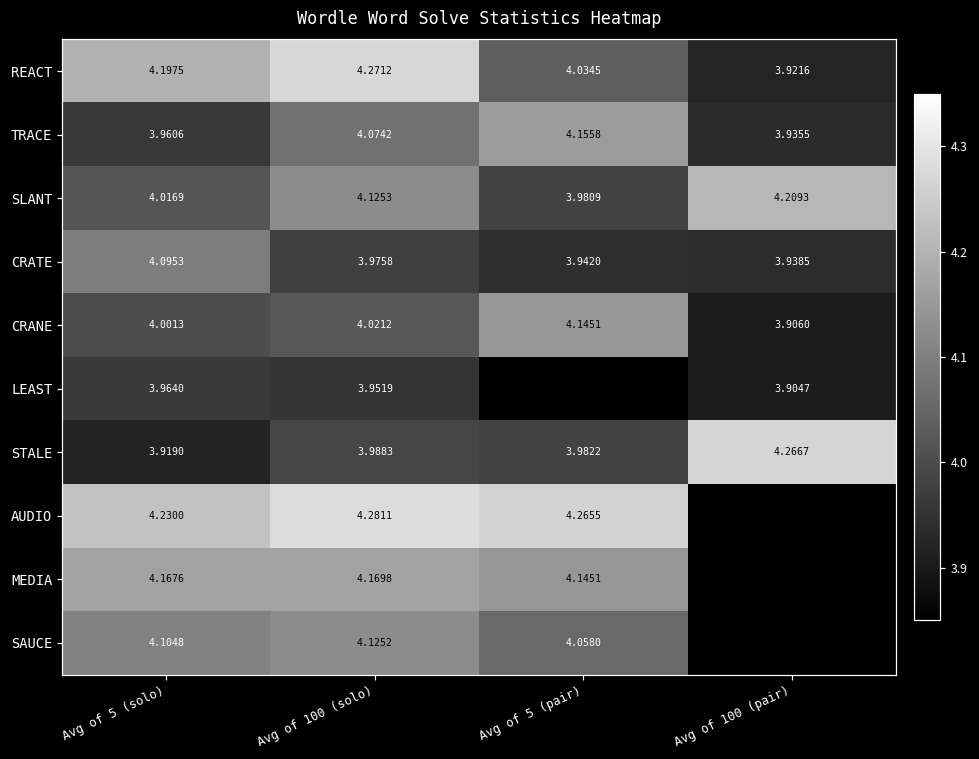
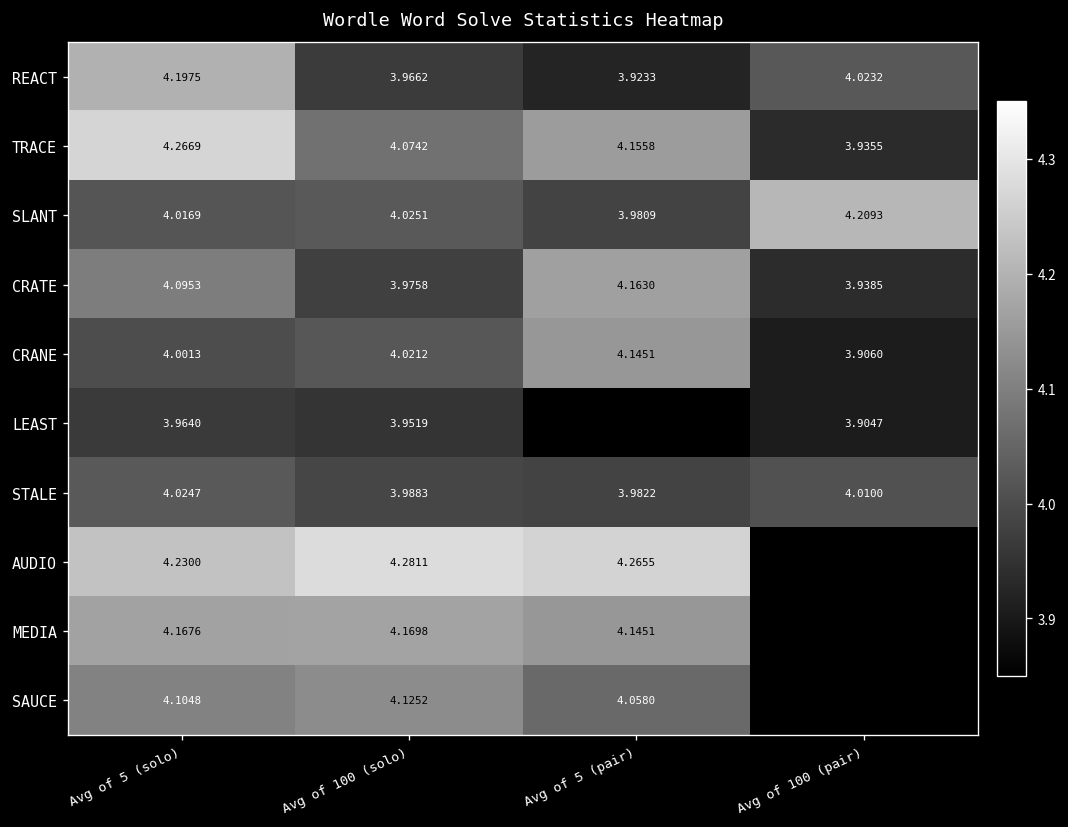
REACT, Avg of 100 (solo): 4.2712 -> 3.9662
REACT, Avg of 5 (pair): 4.0345 -> 3.9233
REACT, Avg of 100 (pair): 3.9216 -> 4.0232
TRACE, Avg of 5 (solo): 3.9606 -> 4.2669
SLANT, Avg of 100 (solo): 4.1253 -> 4.0251
CRATE, Avg of 5 (pair): 3.9420 -> 4.1630
STALE, Avg of 5 (solo): 3.9190 -> 4.0247
STALE, Avg of 100 (pair): 4.2667 -> 4.0100
